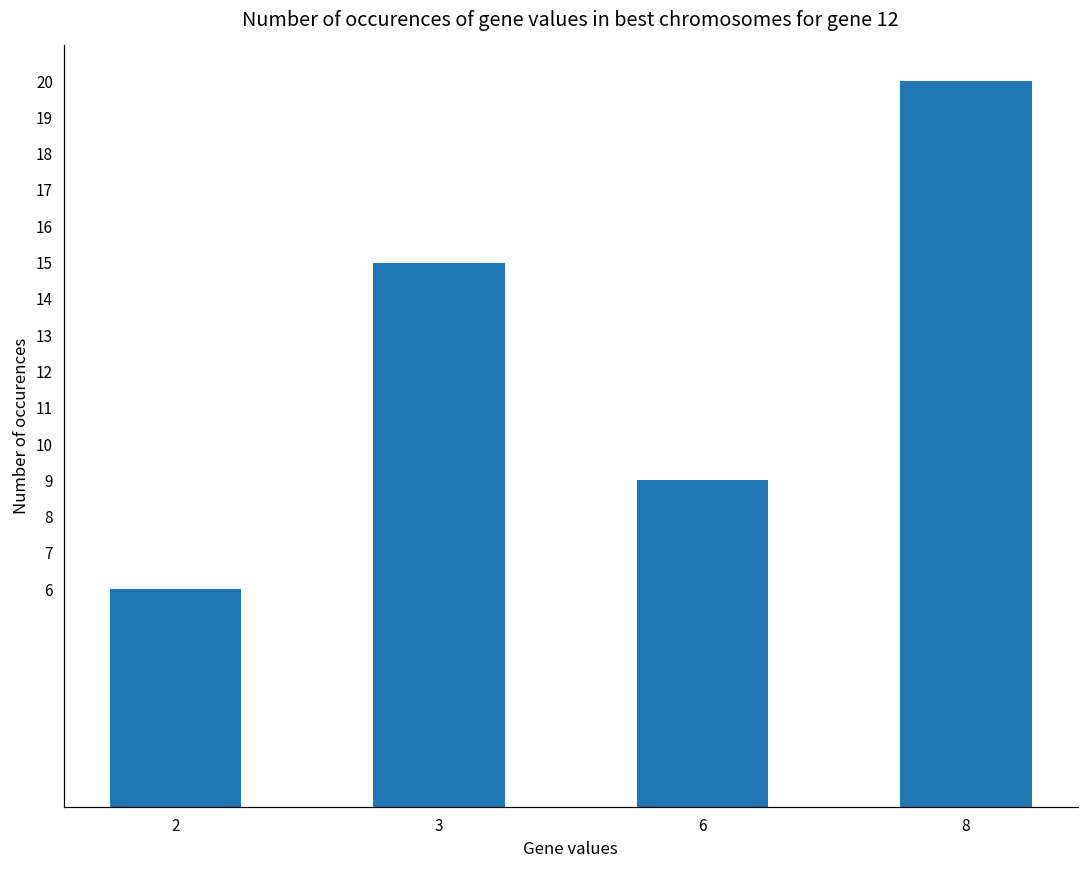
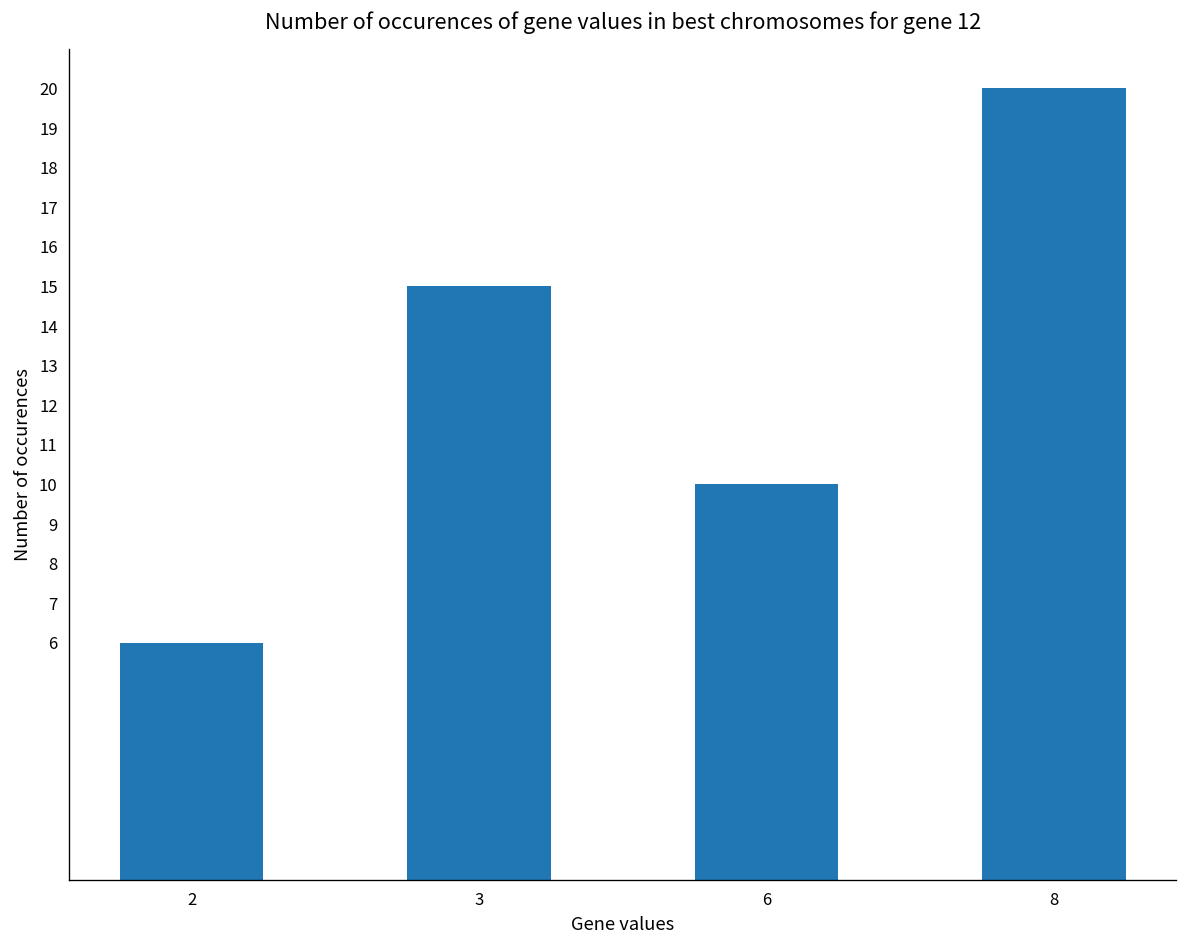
6: 9 -> 10
